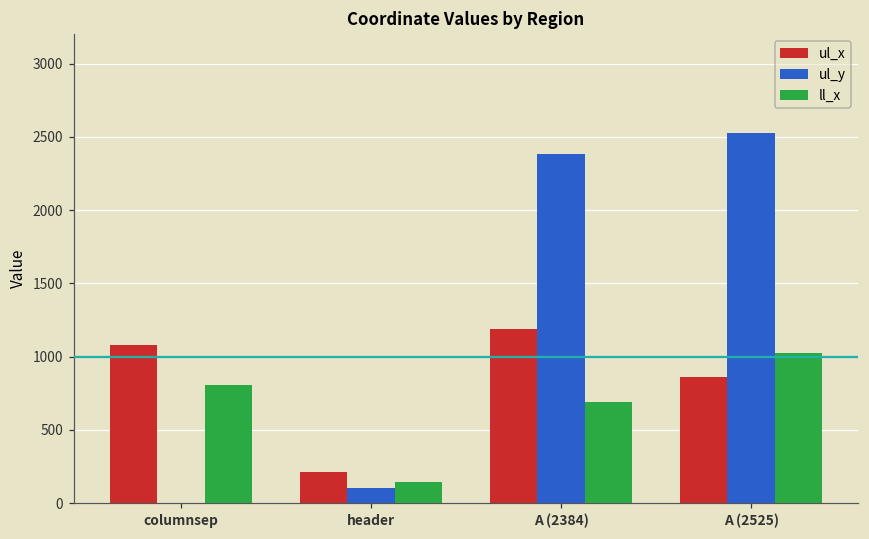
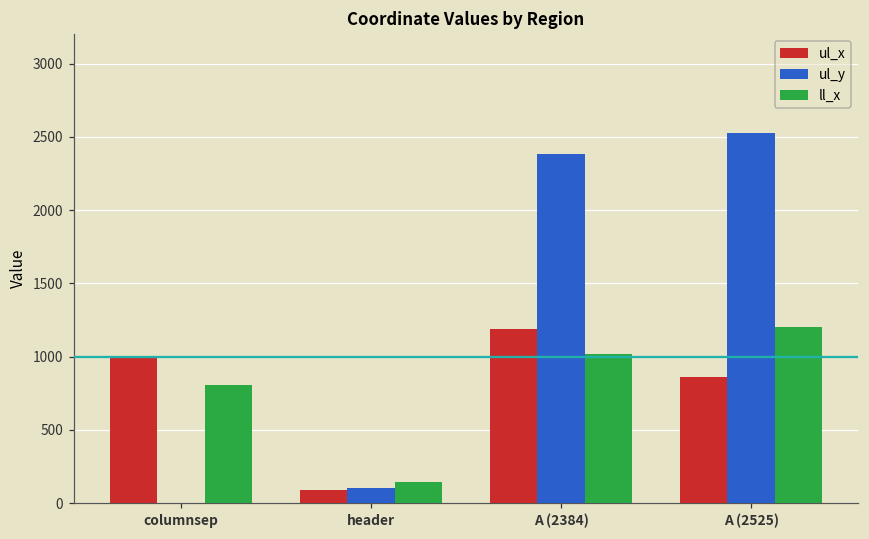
ul_x, columnsep: 1080 -> 1010
ul_x, header: 220 -> 90
ll_x, A (2384): 690 -> 1020
ll_x, A (2525): 1020 -> 1200
